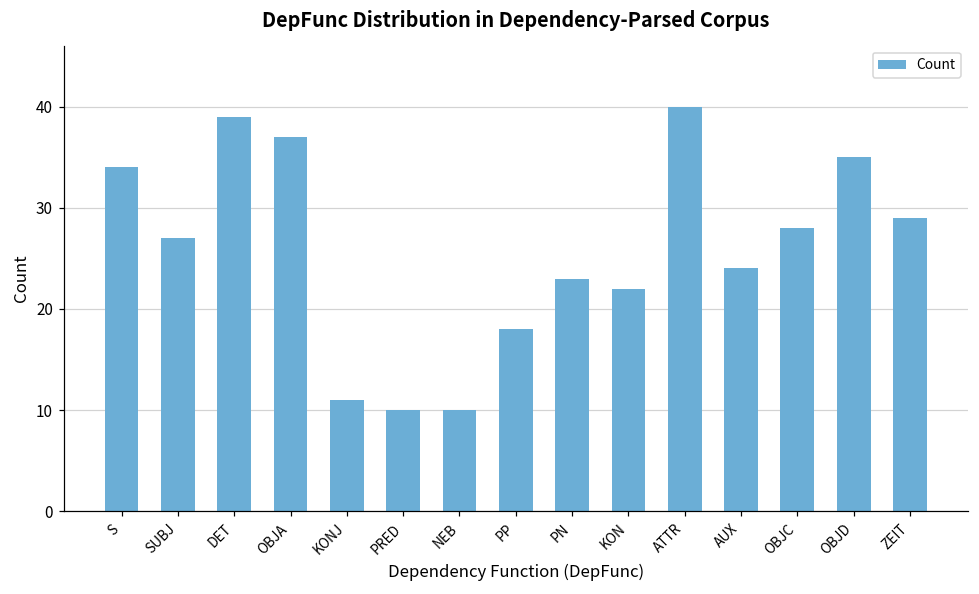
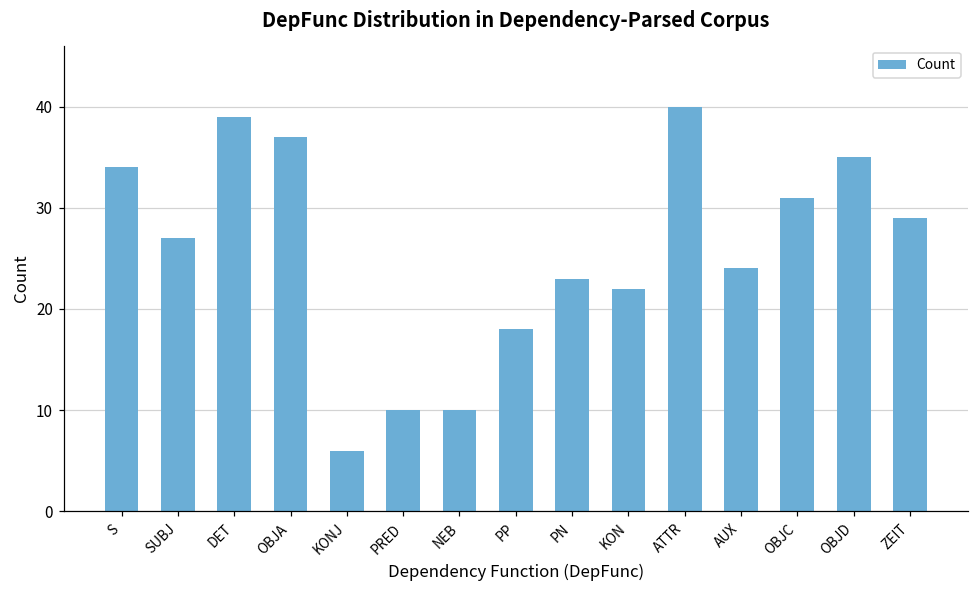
KONJ: 11 -> 6
OBJC: 28 -> 31
